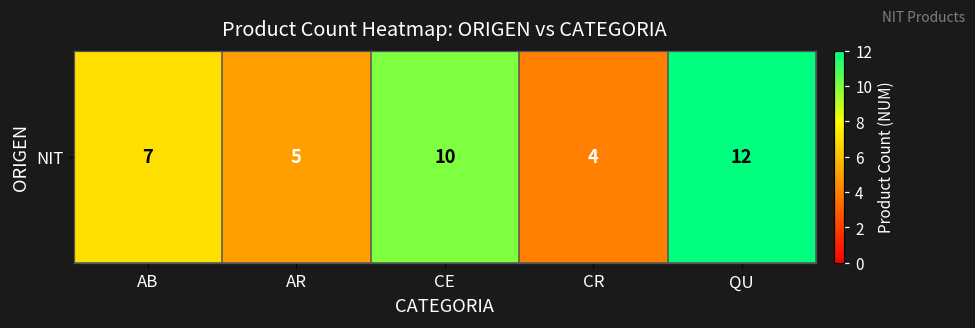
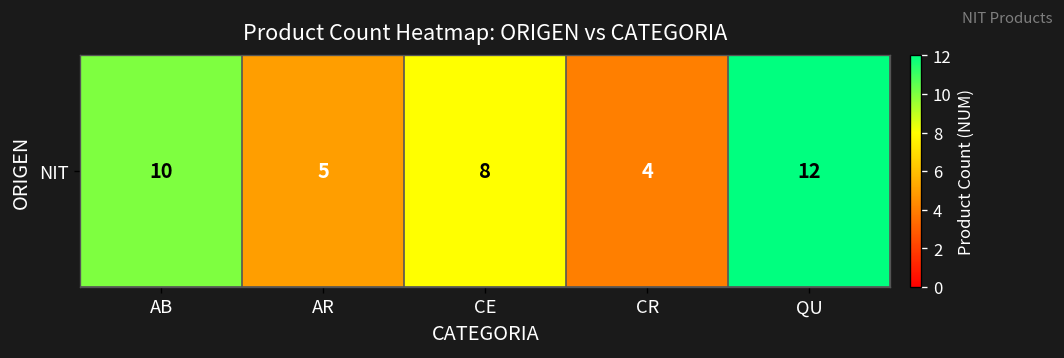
NIT, AB: 7 -> 10
NIT, CE: 10 -> 8
